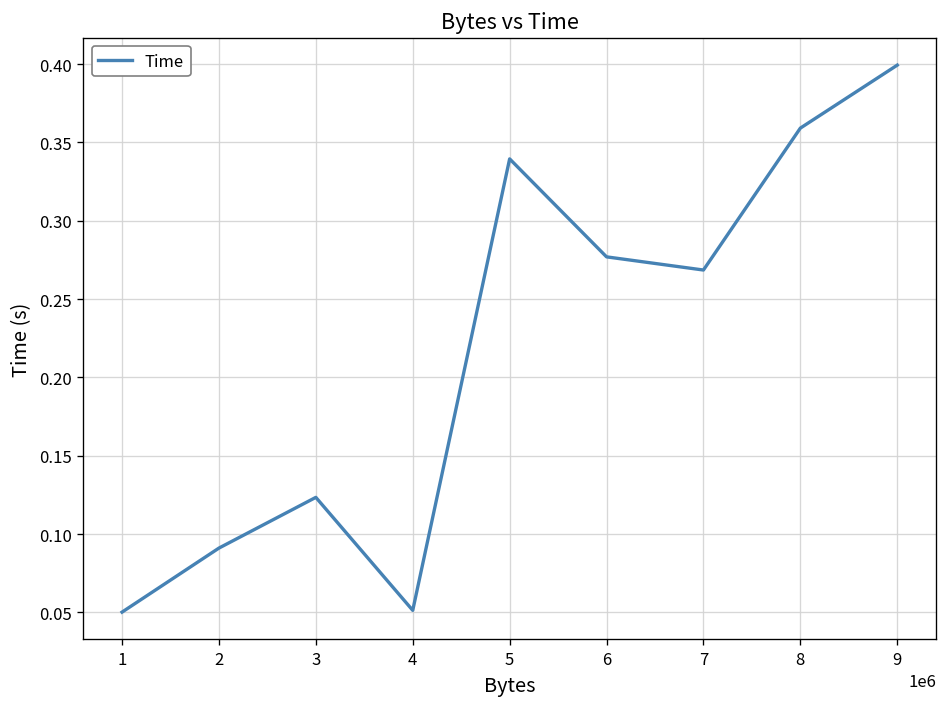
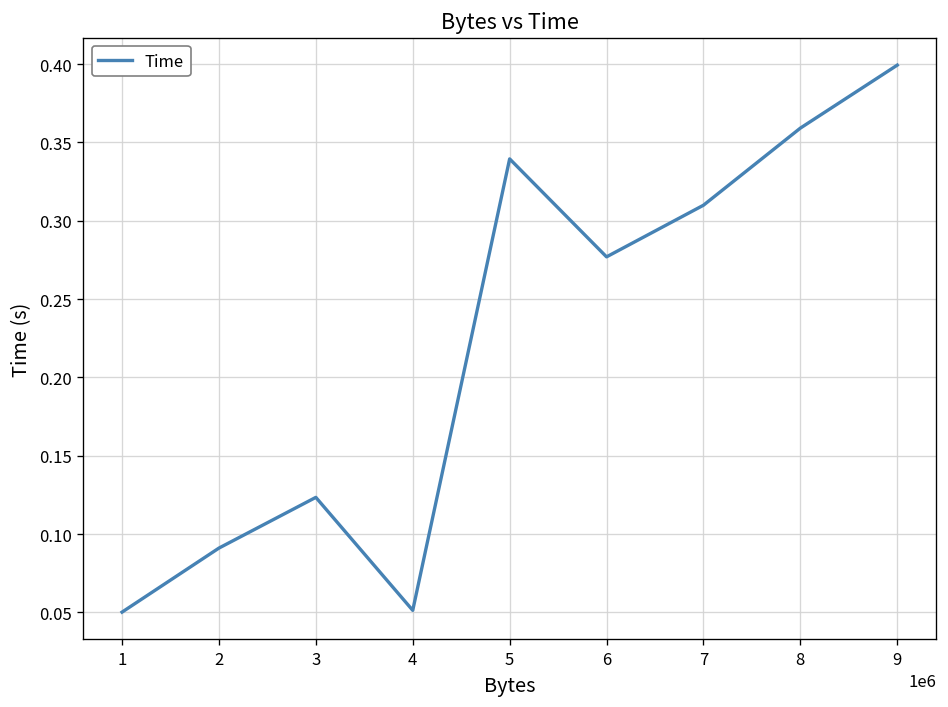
7: 0.269 -> 0.310
